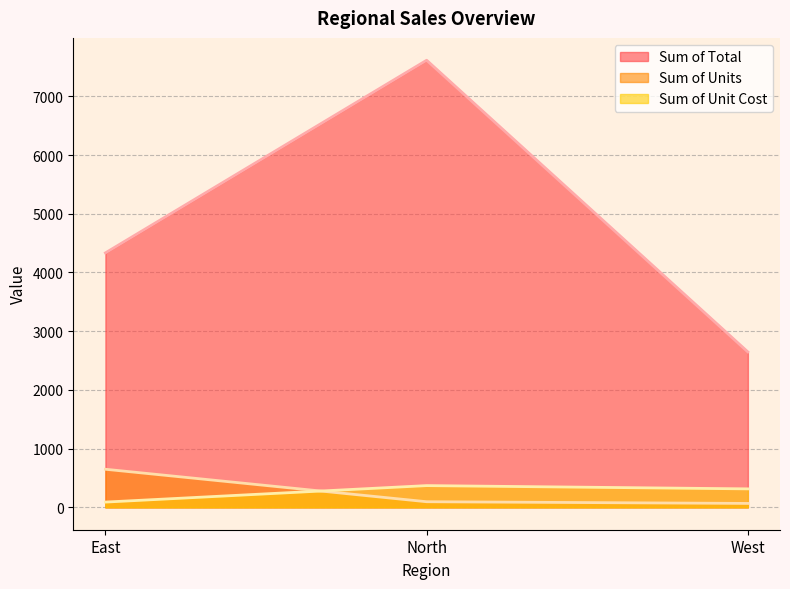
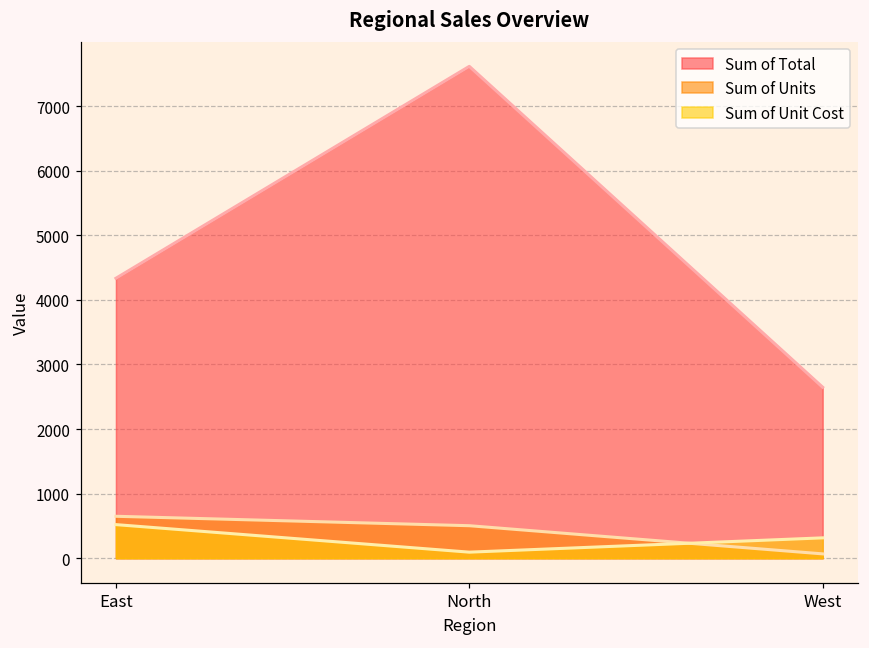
Sum of Unit Cost, East: 100 -> 500
Sum of Units, North: 100 -> 500
Sum of Unit Cost, North: 400 -> 100
